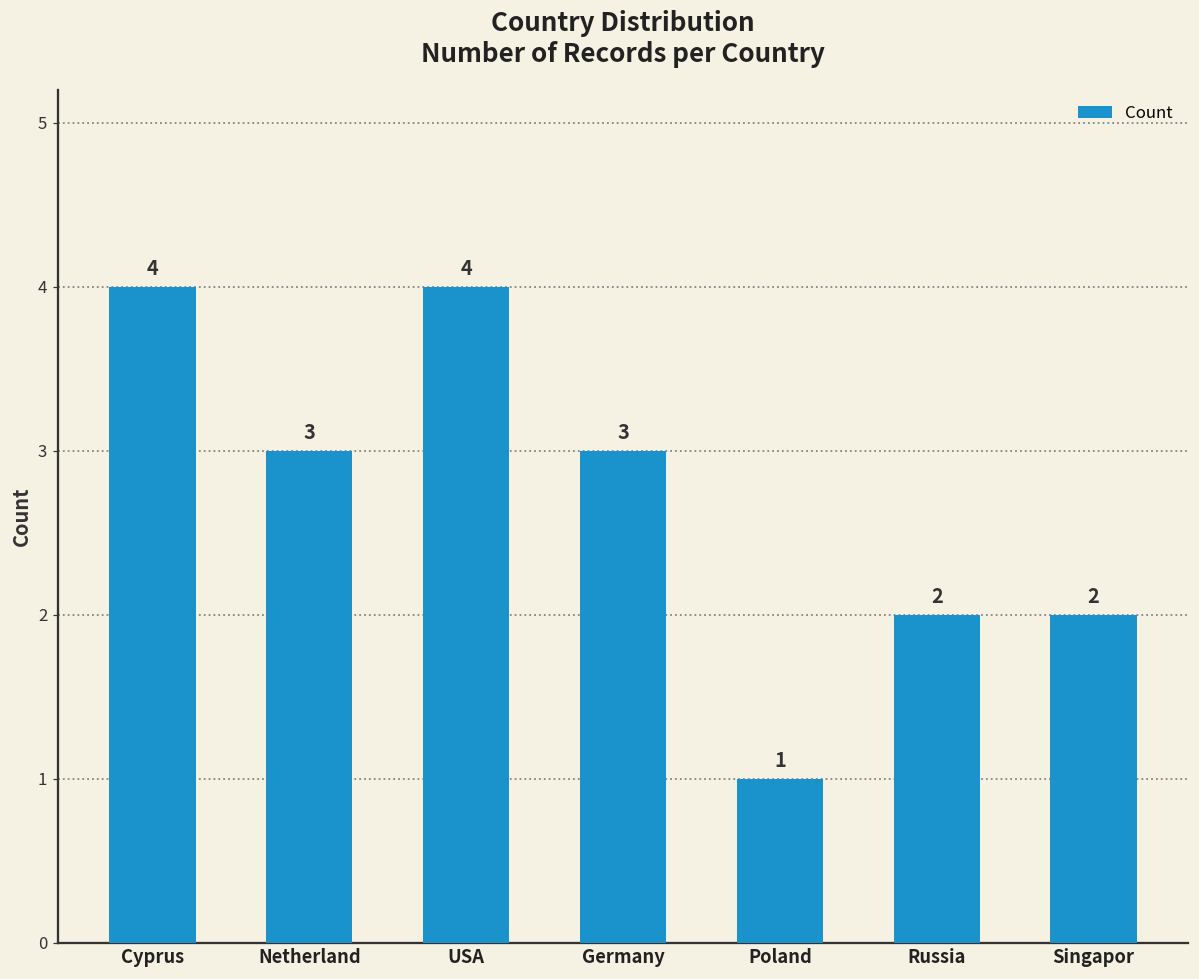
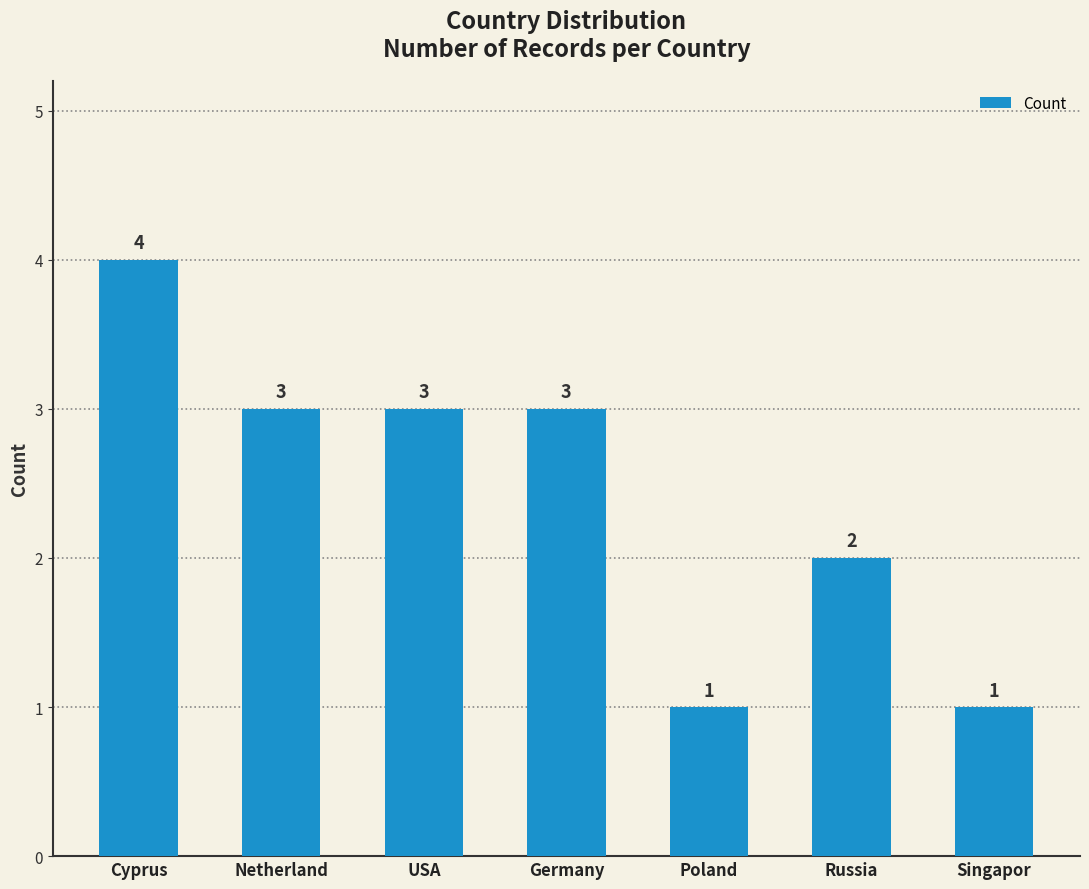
USA: 4 -> 3
Singapor: 2 -> 1
